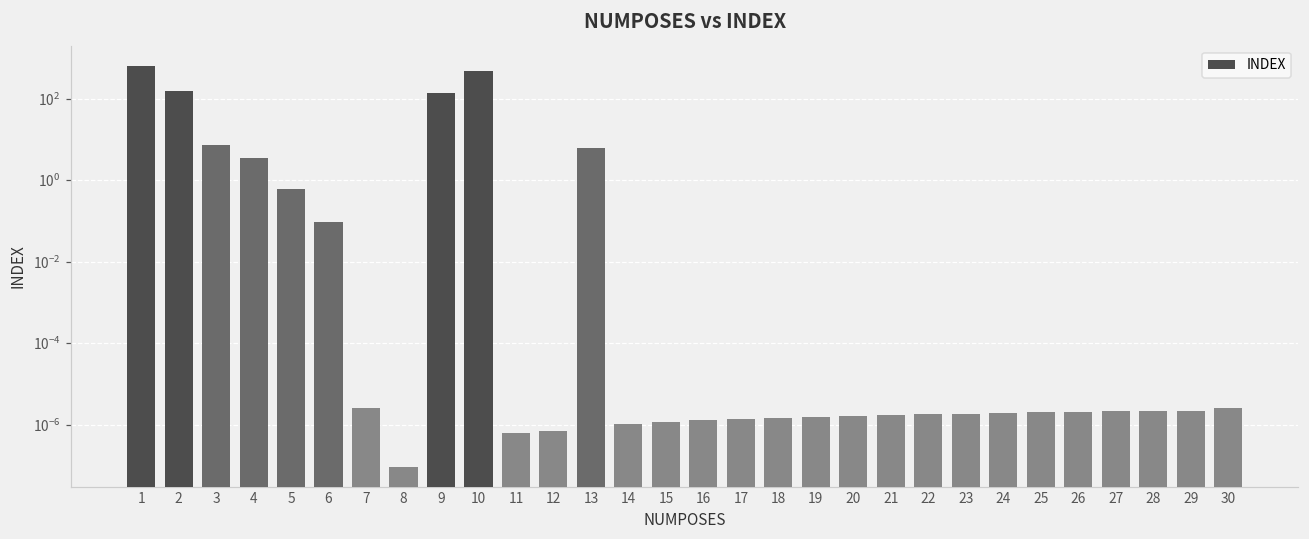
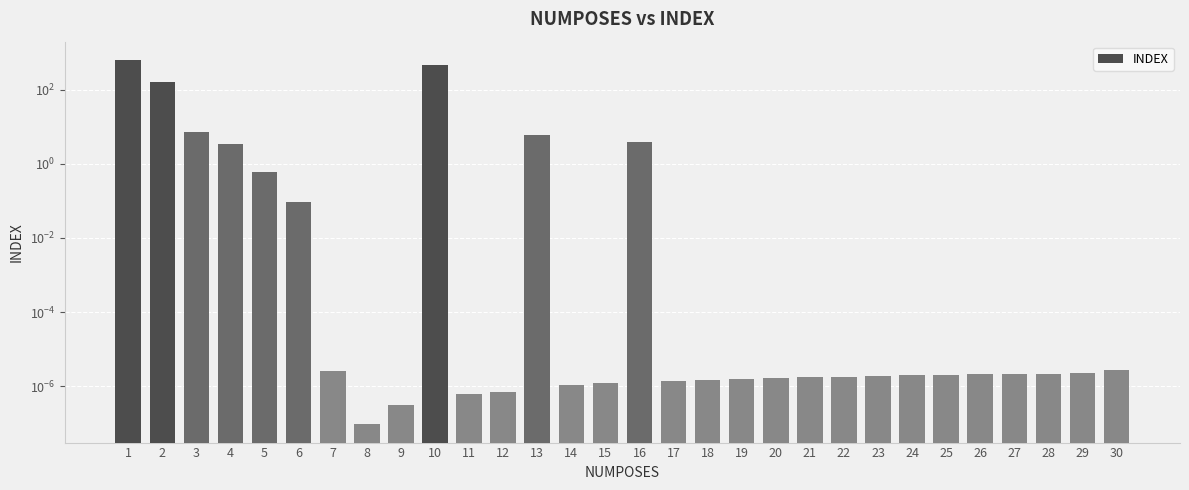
9: 140 -> 0
16: 0 -> 4
